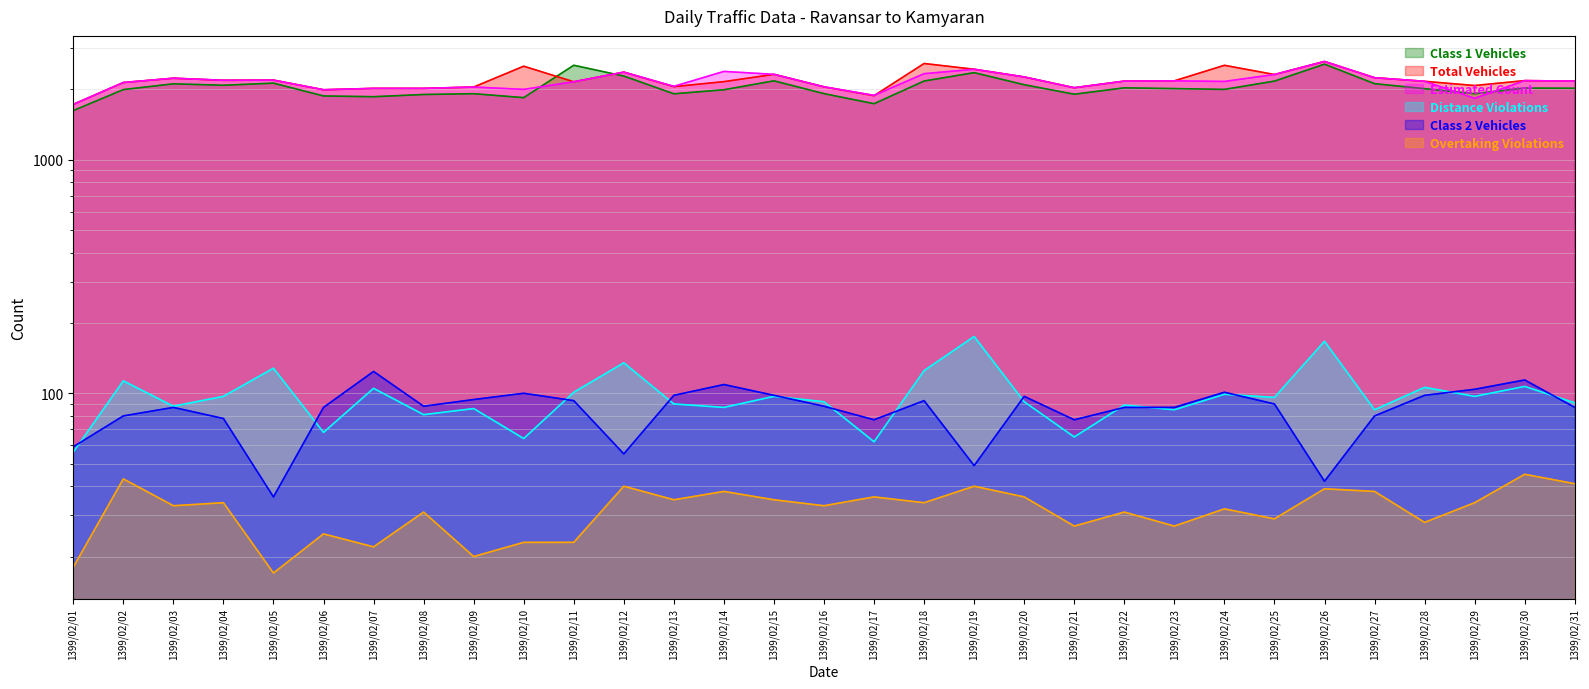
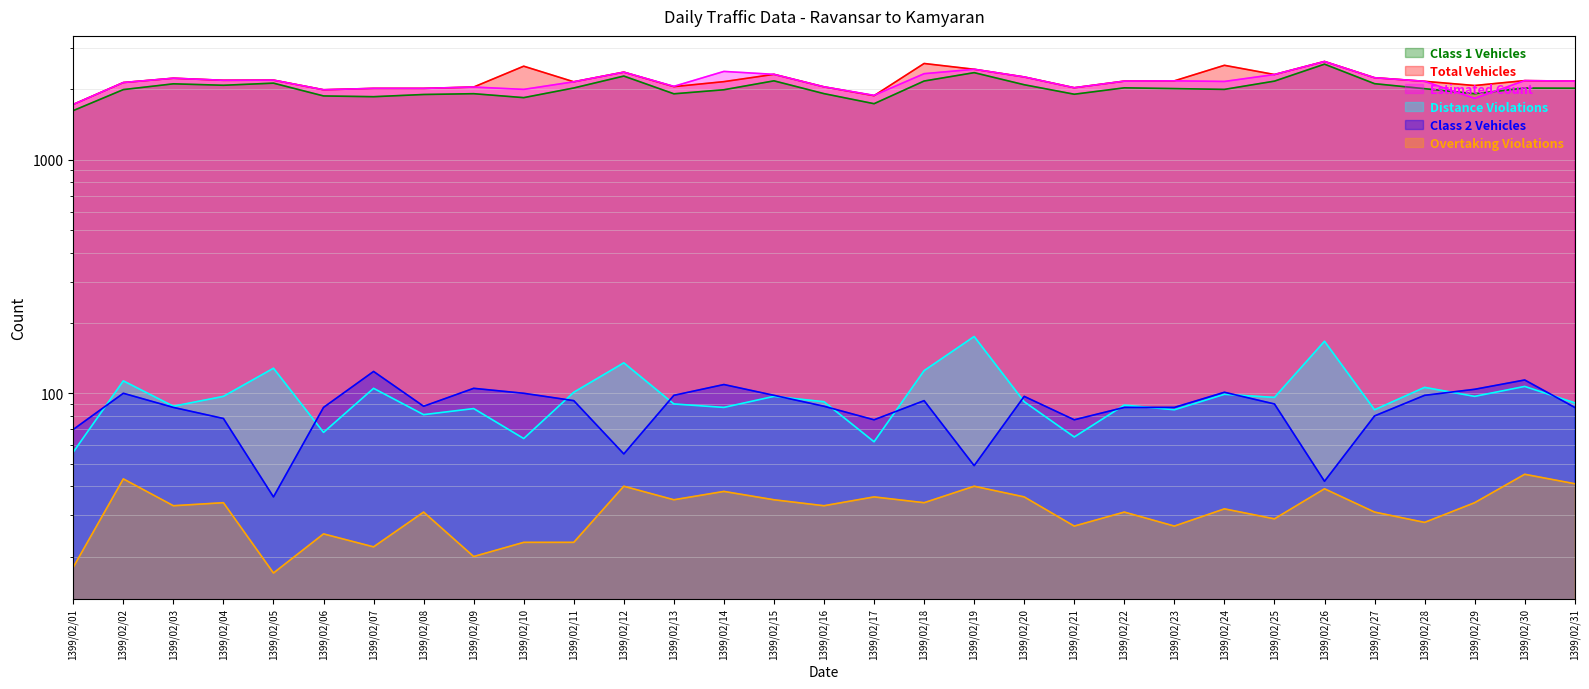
Class 2 Vehicles, 1399/02/01: 59 -> 70
Class 2 Vehicles, 1399/02/02: 80 -> 100
Class 2 Vehicles, 1399/02/09: 94 -> 110
Class 1 Vehicles, 1399/02/11: 2500 -> 2000
Overtaking Violations, 1399/02/27: 38 -> 31
